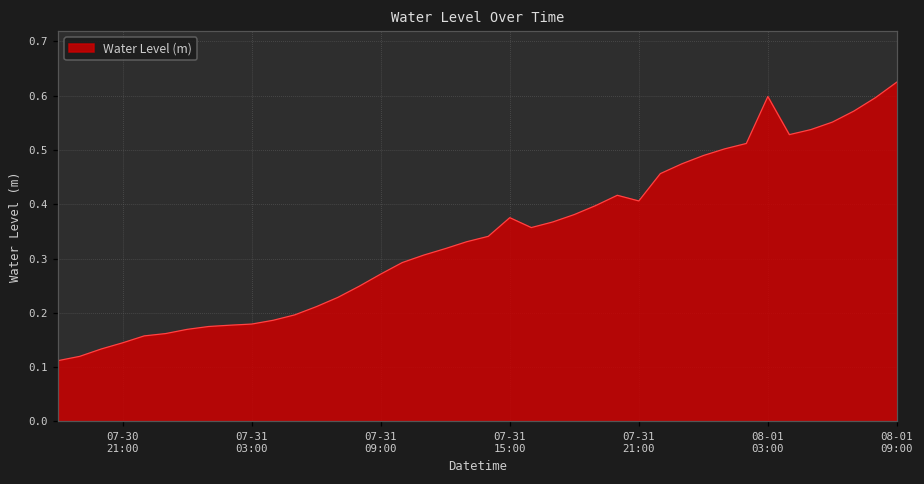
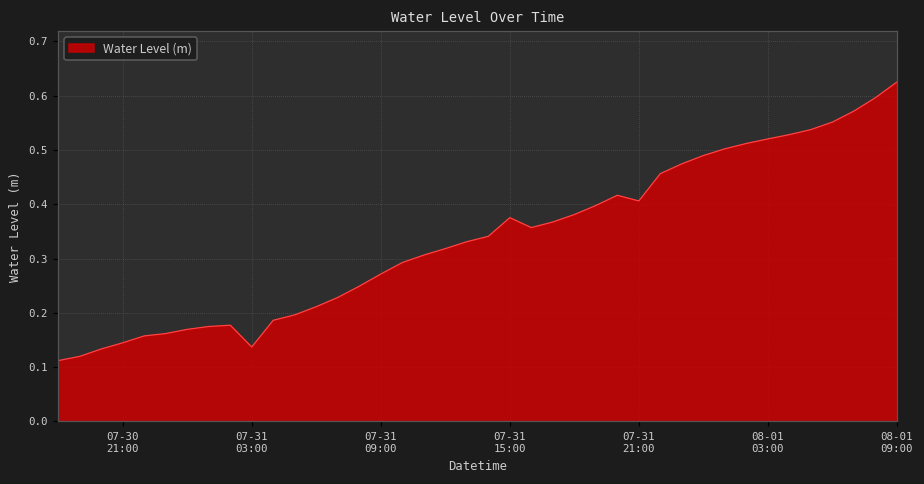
07-31 03:00: 0.18 -> 0.14
08-01 03:00: 0.60 -> 0.52
